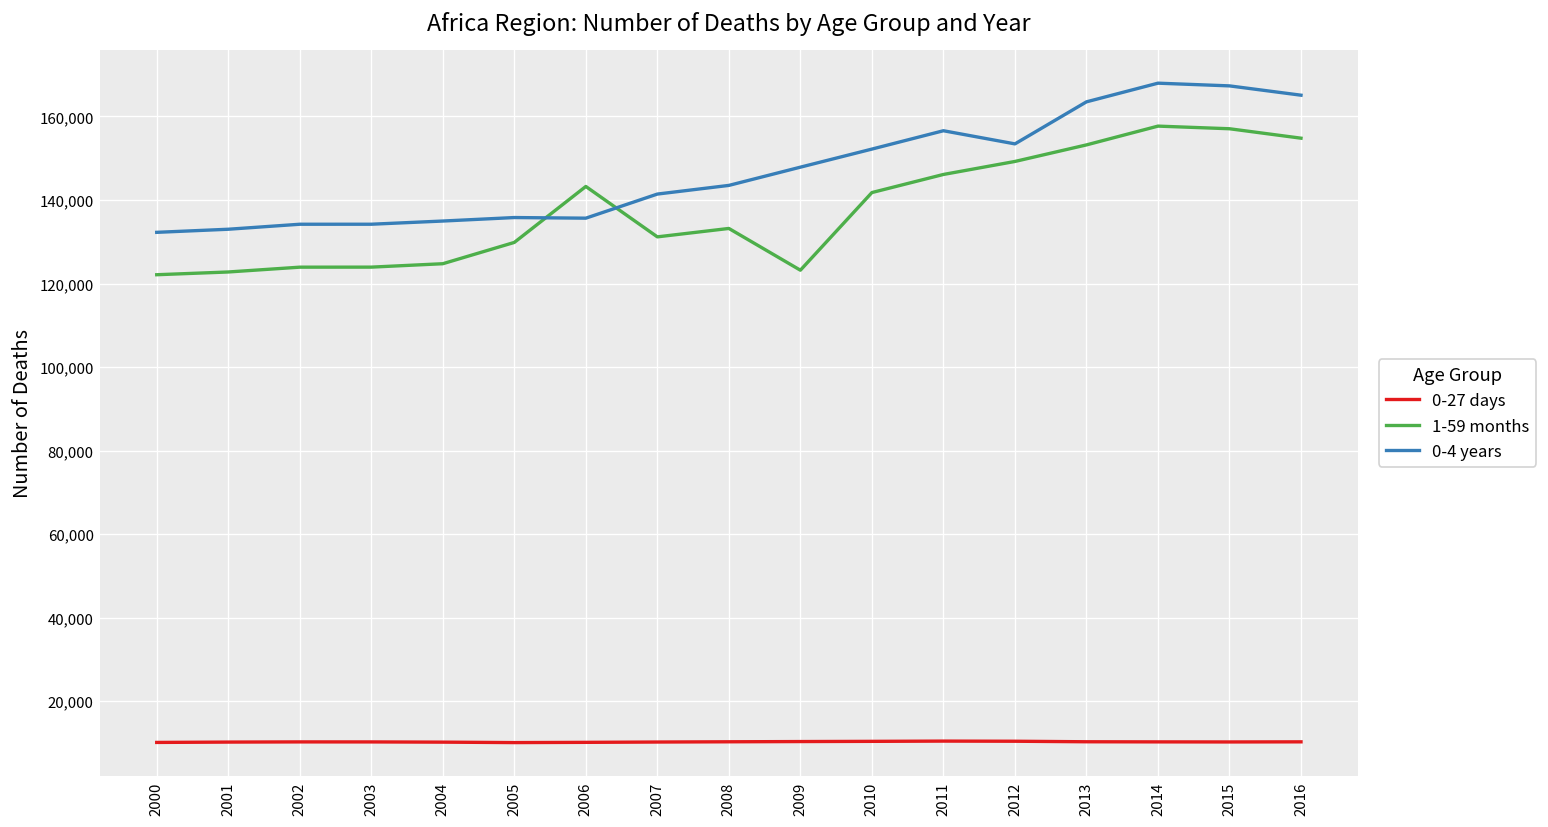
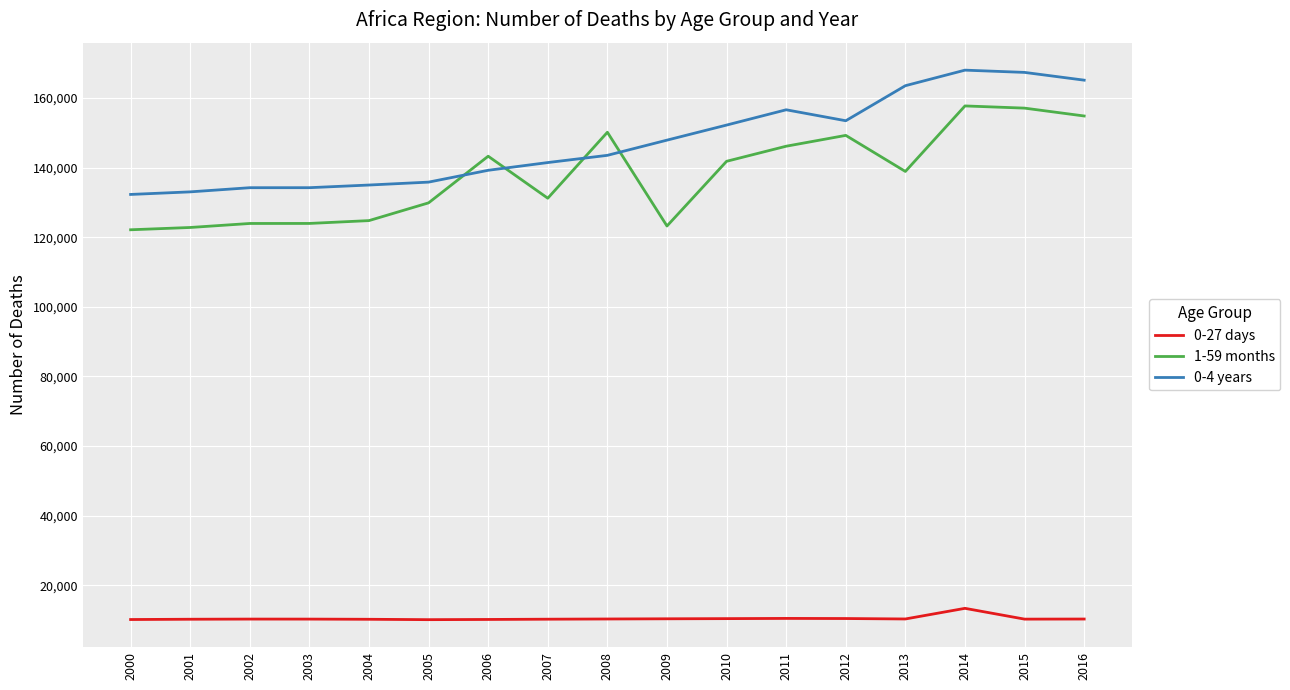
0-4 years, 2006: 136,000 -> 139,000
1-59 months, 2008: 133,000 -> 150,000
1-59 months, 2013: 153,000 -> 139,000
0-27 days, 2014: 10,000 -> 13,000
